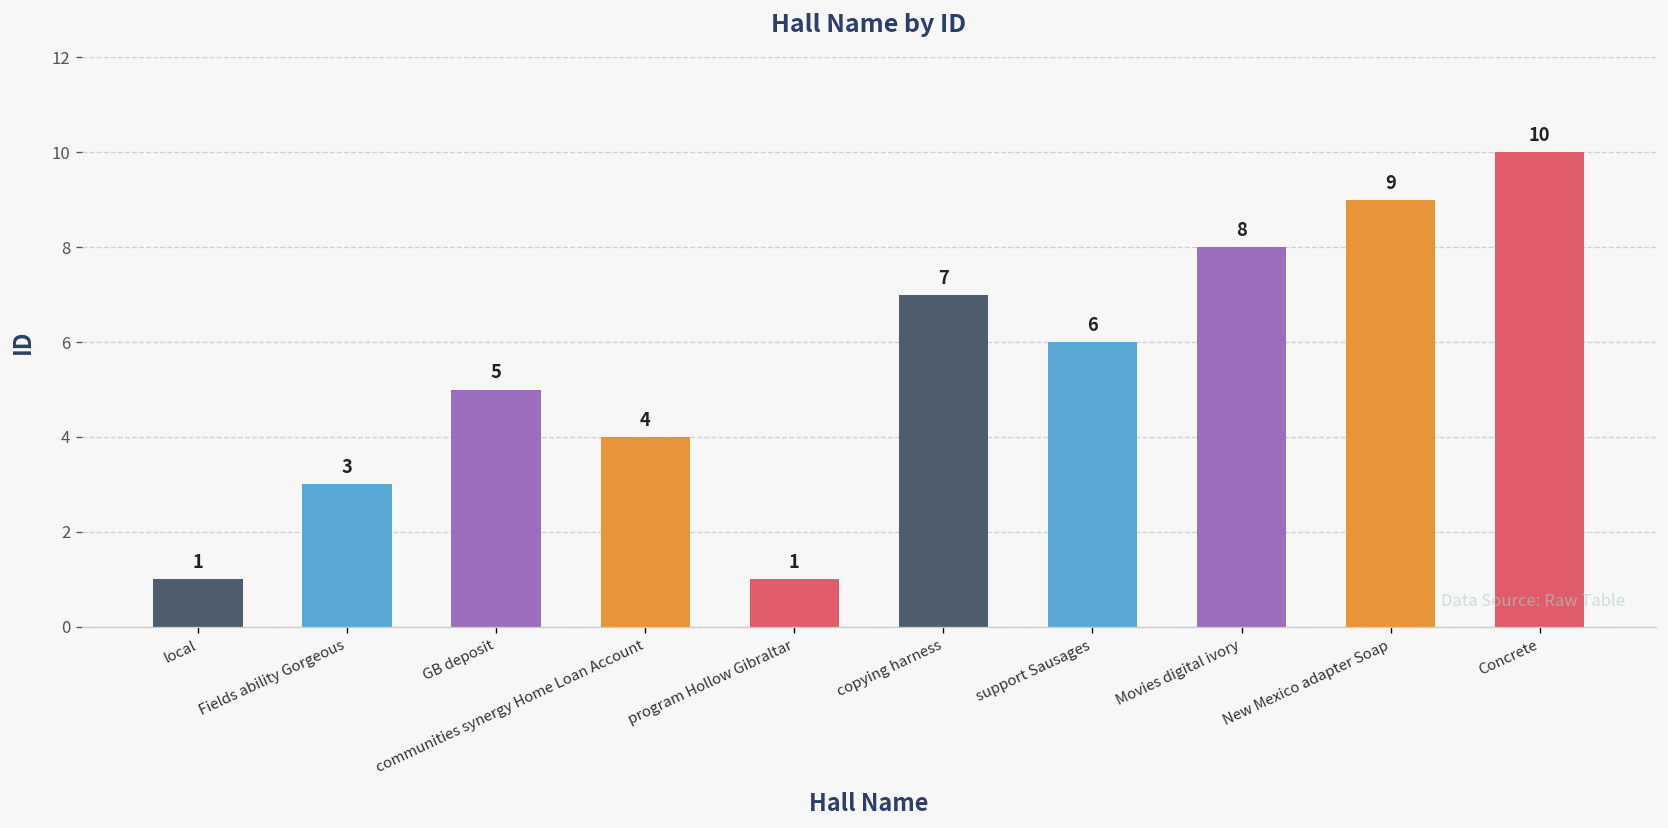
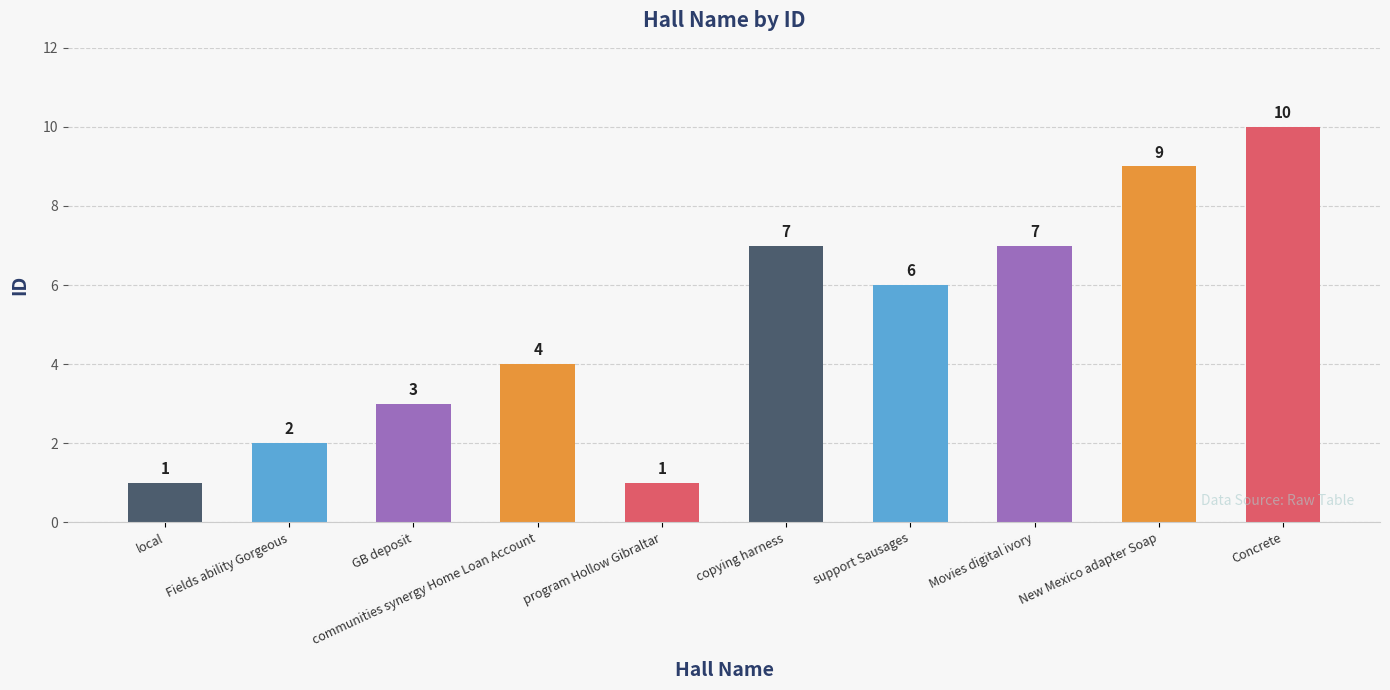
Fields ability Gorgeous: 3 -> 2
GB deposit: 5 -> 3
Movies digital ivory: 8 -> 7
